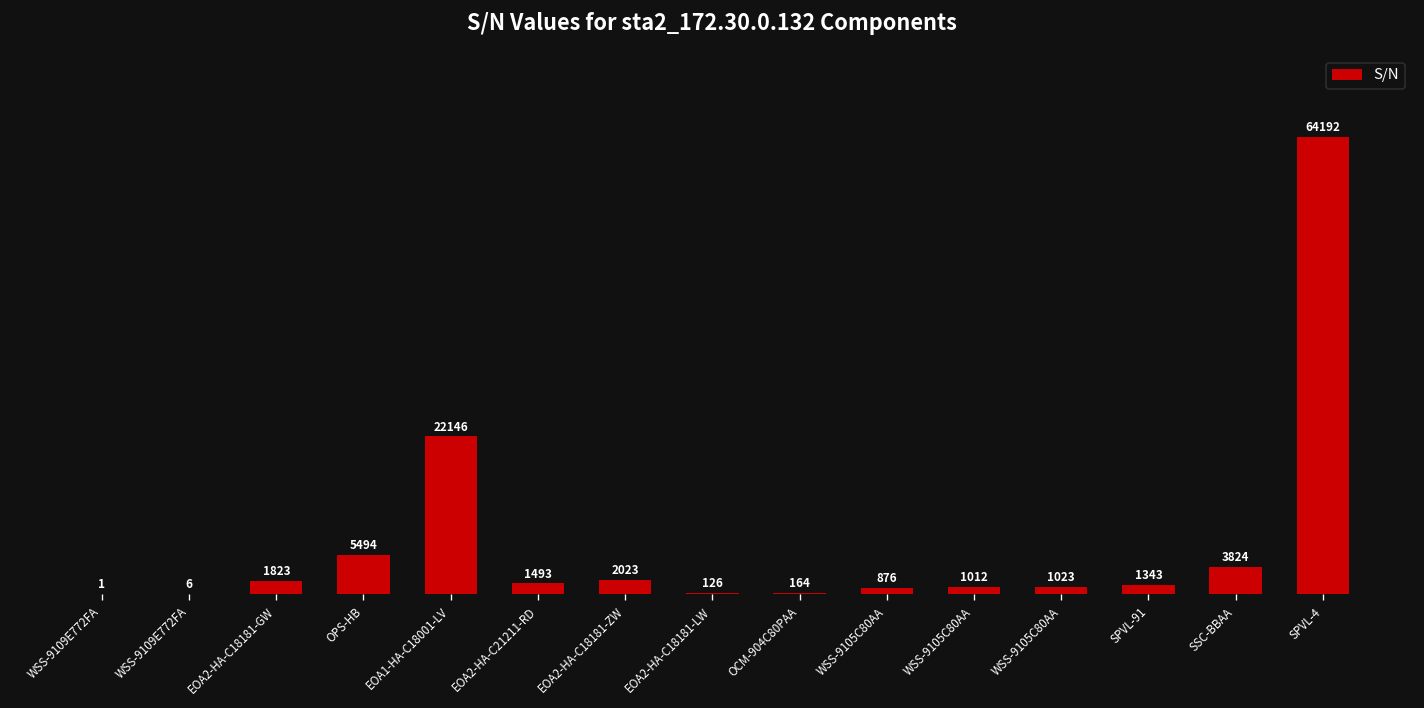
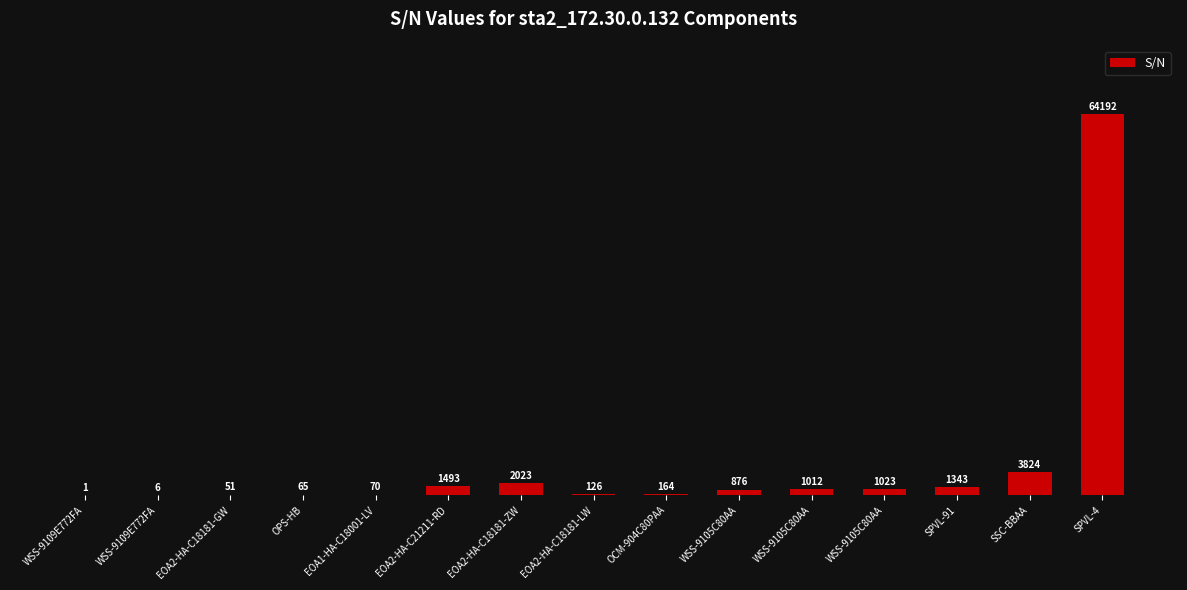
EOA2-HA-C18181-GW: 1823 -> 51
OPS-HB: 5494 -> 65
EOA1-HA-C18001-LV: 22146 -> 70
